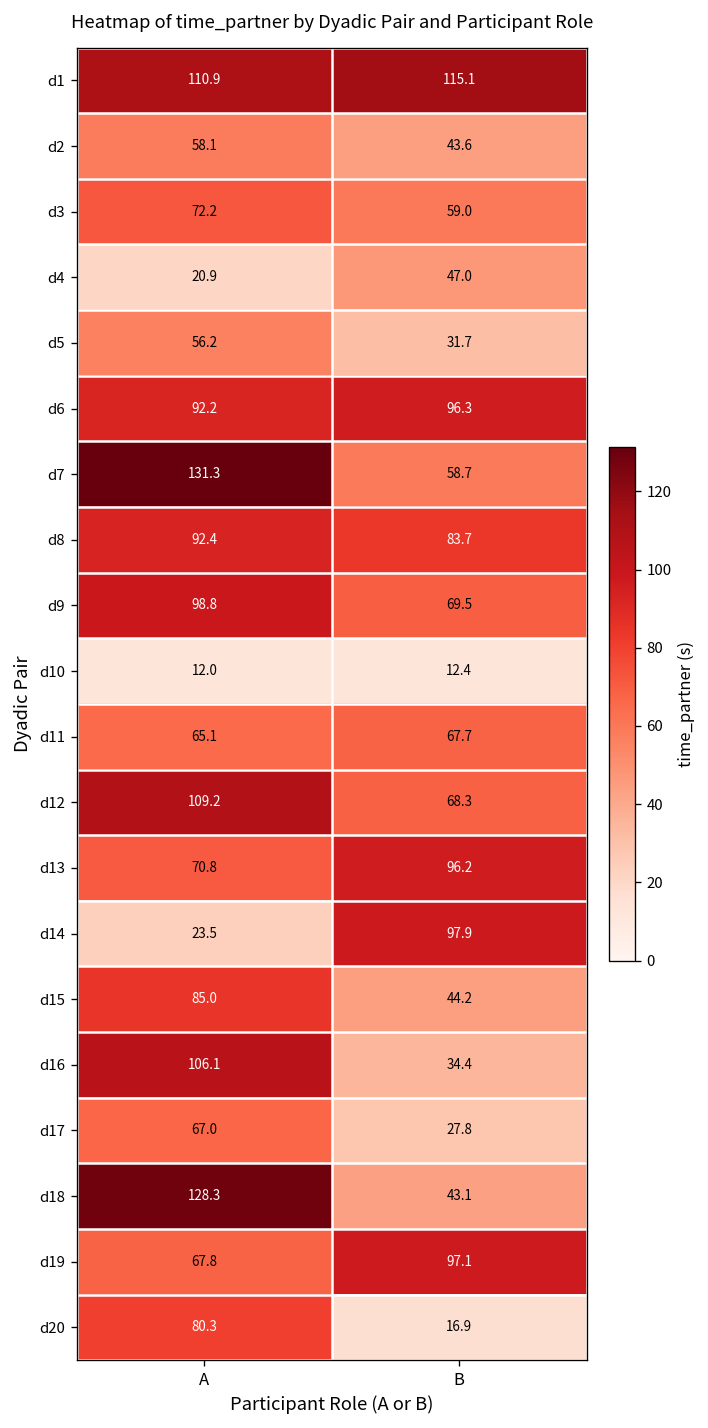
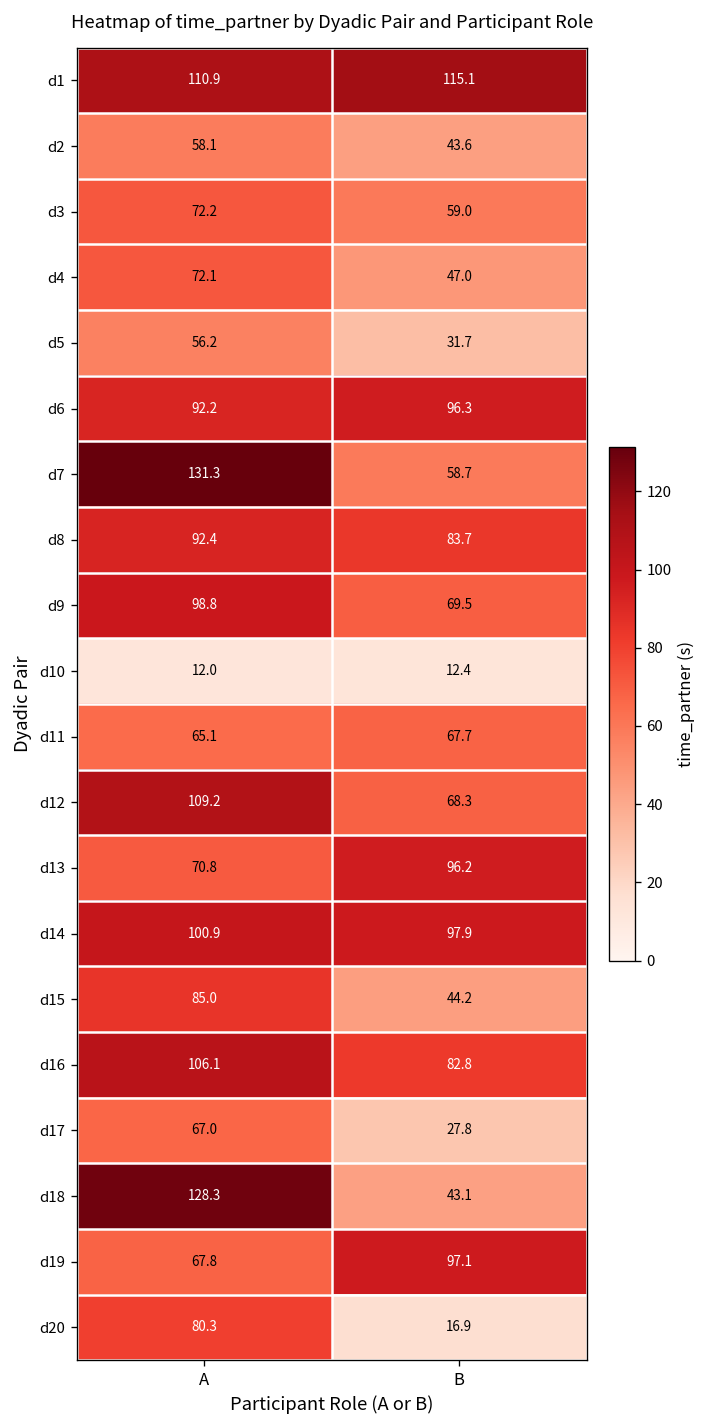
d4, A: 20.9 -> 72.1
d14, A: 23.5 -> 100.9
d16, B: 34.4 -> 82.8
